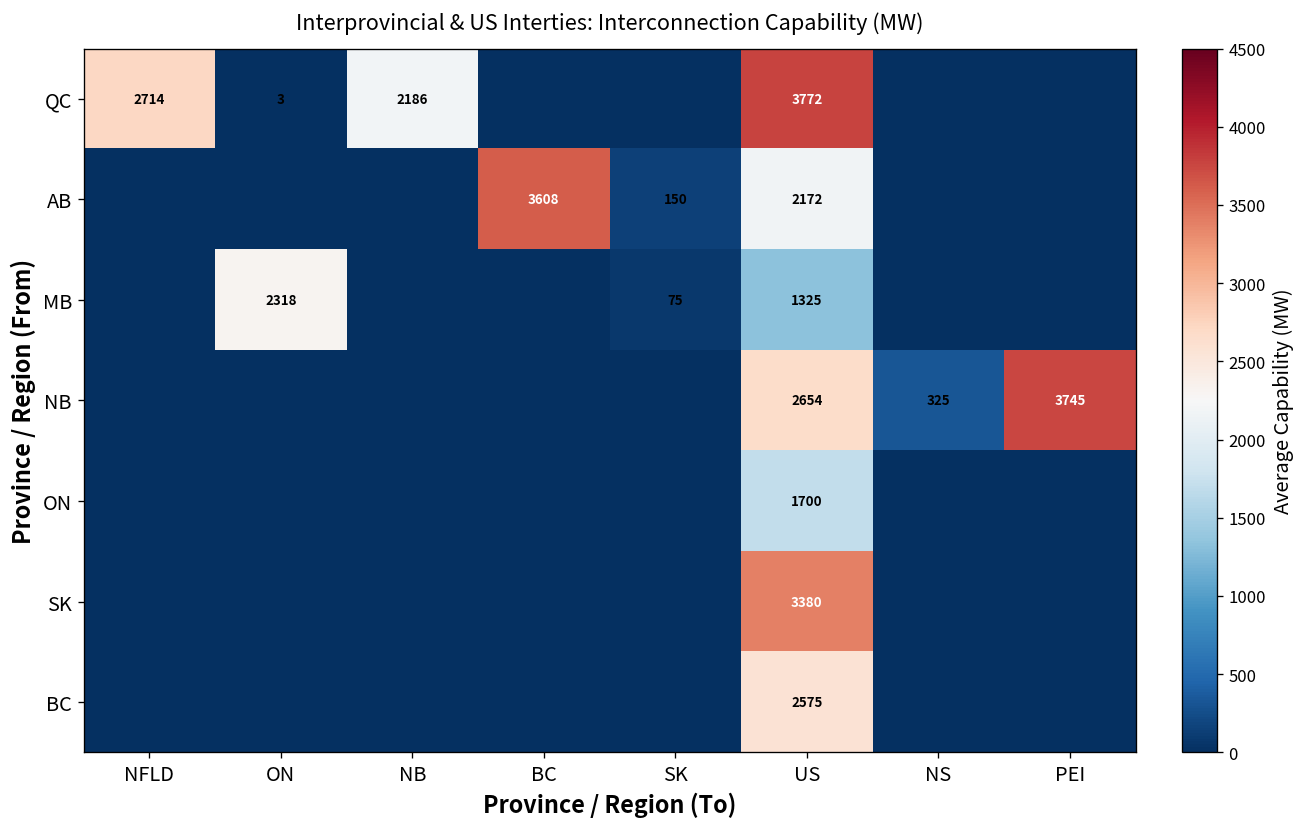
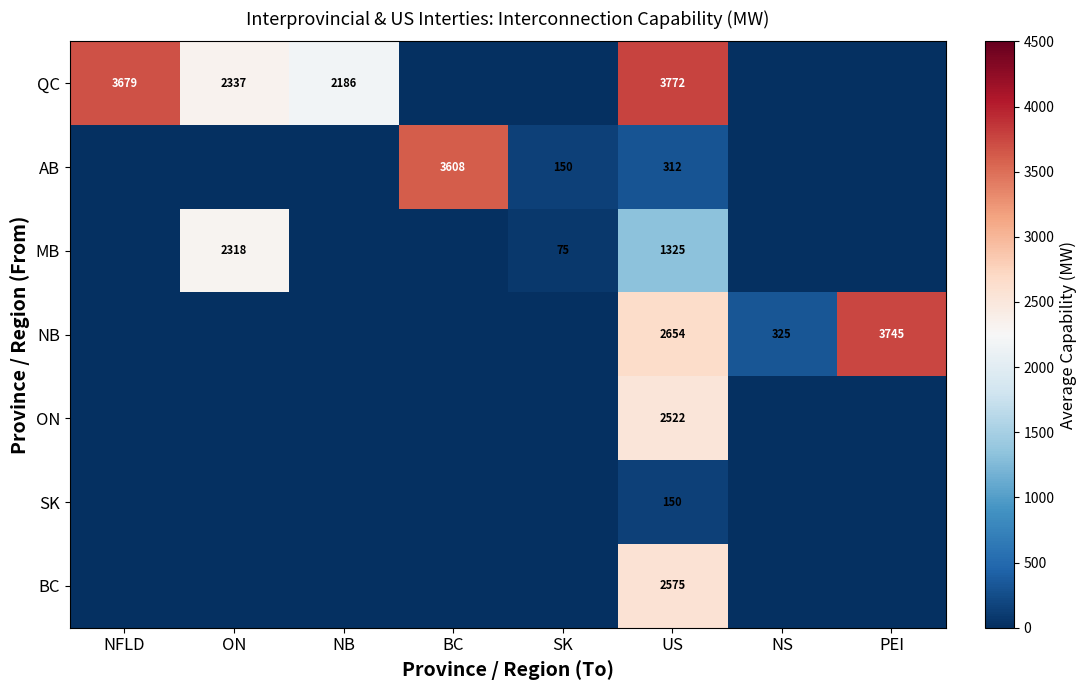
QC, NFLD: 2714 -> 3679
QC, ON: 3 -> 2337
AB, US: 2172 -> 312
ON, US: 1700 -> 2522
SK, US: 3380 -> 150
